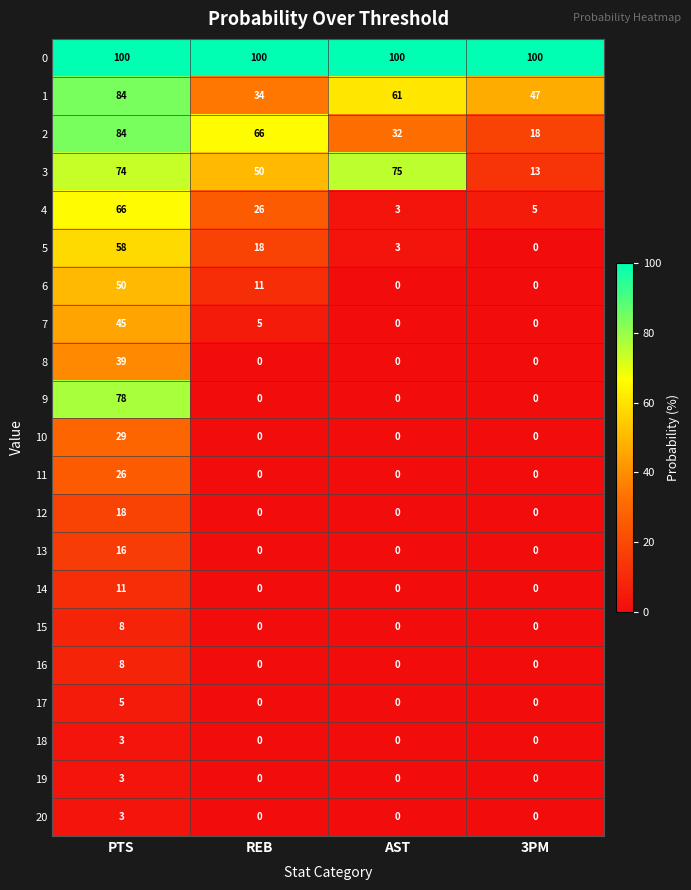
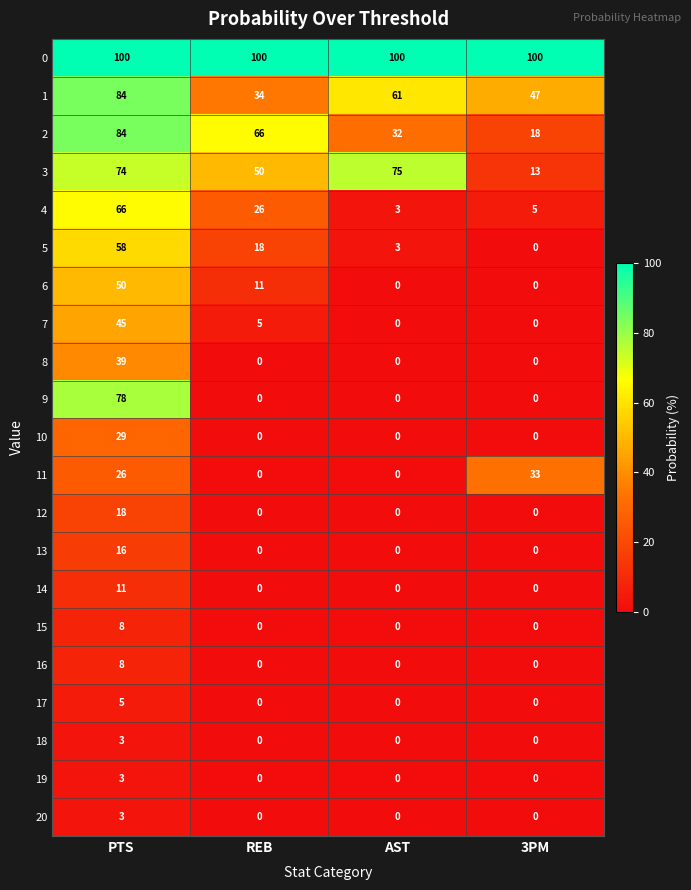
11, 3PM: 0 -> 33
